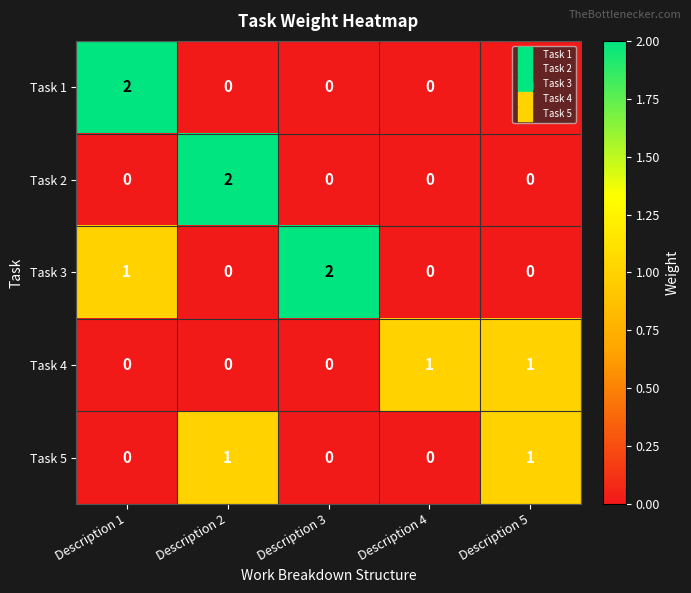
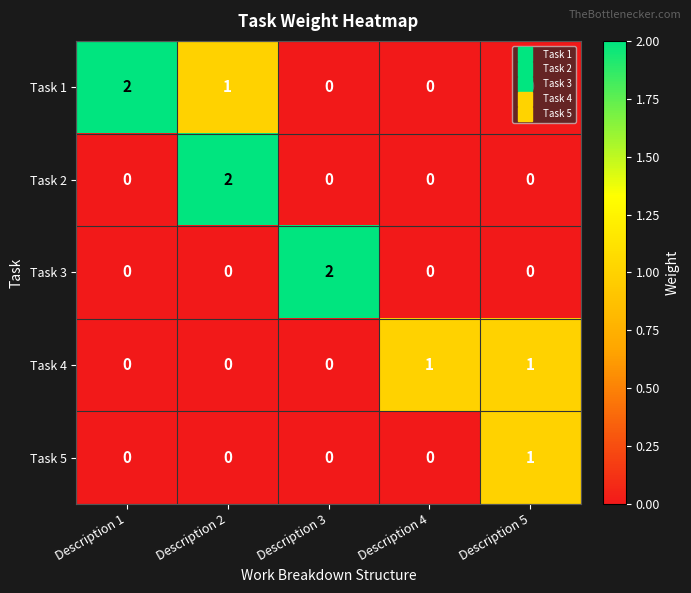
Task 1, Description 2: 0 -> 1
Task 3, Description 1: 1 -> 0
Task 5, Description 2: 1 -> 0
